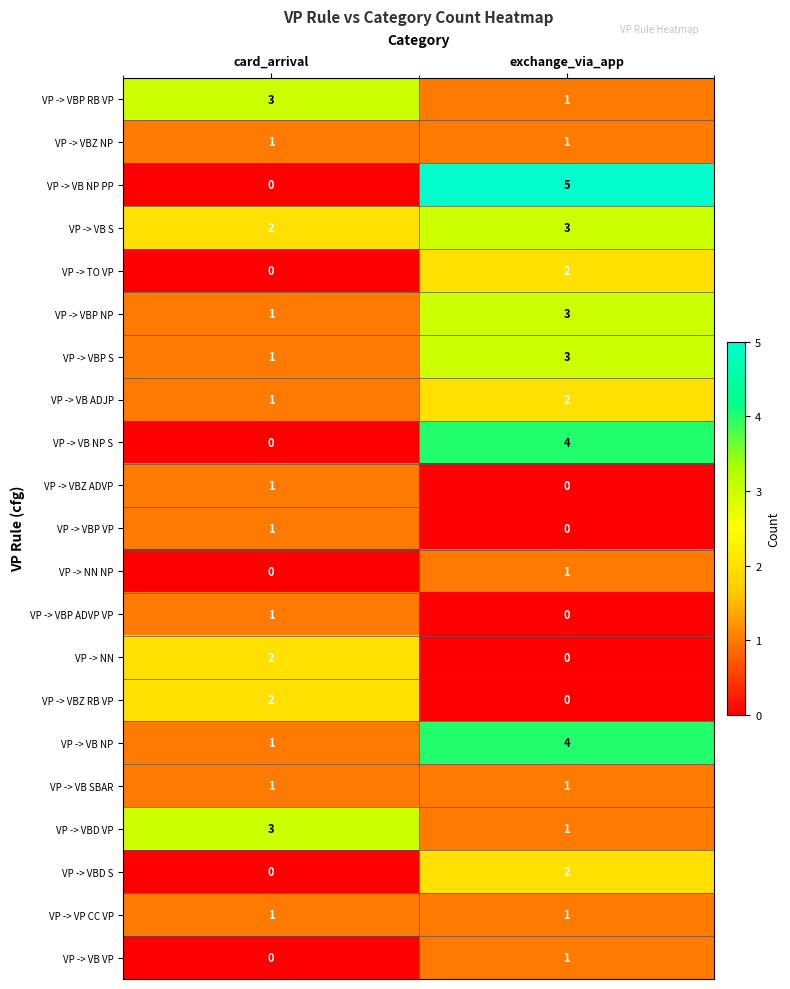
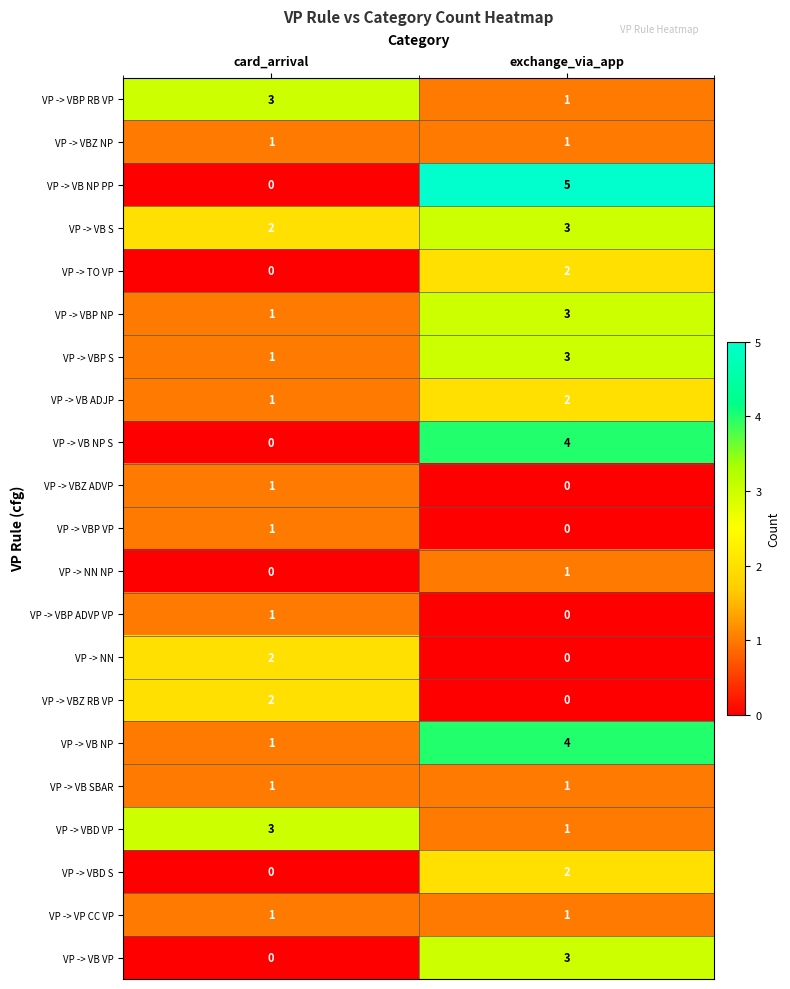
VP -> VB VP, exchange_via_app: 1 -> 3
